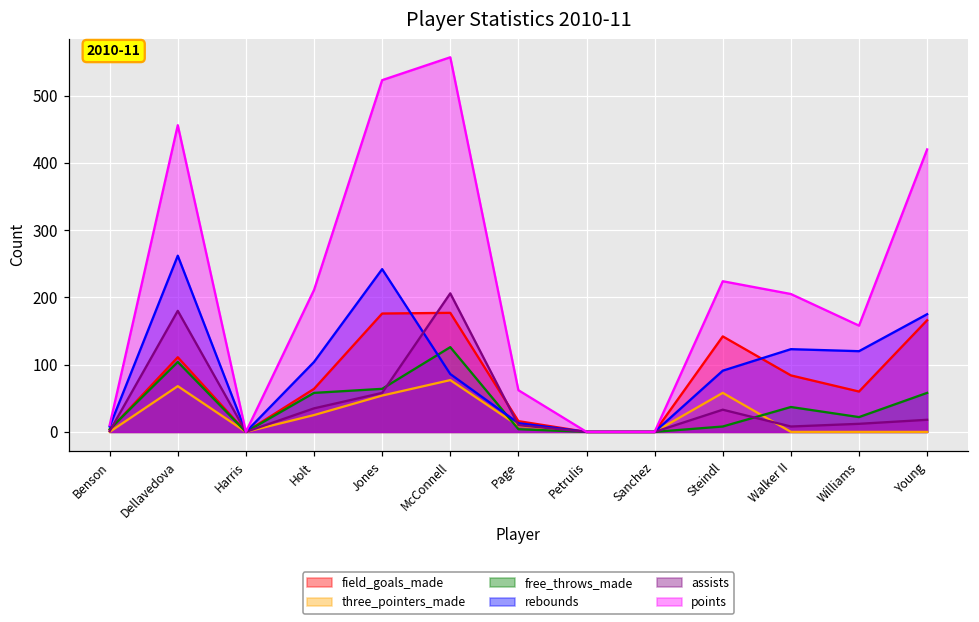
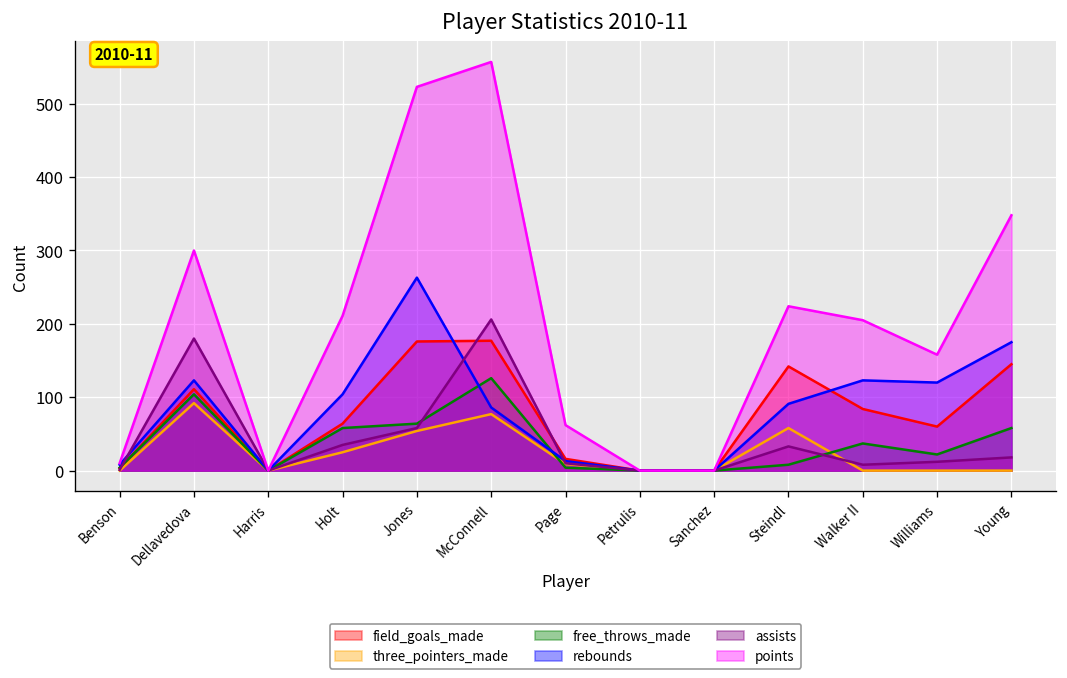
three_pointers_made, Dellavedova: 70 -> 90
rebounds, Dellavedova: 260 -> 120
points, Dellavedova: 460 -> 300
rebounds, Jones: 240 -> 260
field_goals_made, Young: 170 -> 150
points, Young: 420 -> 350
